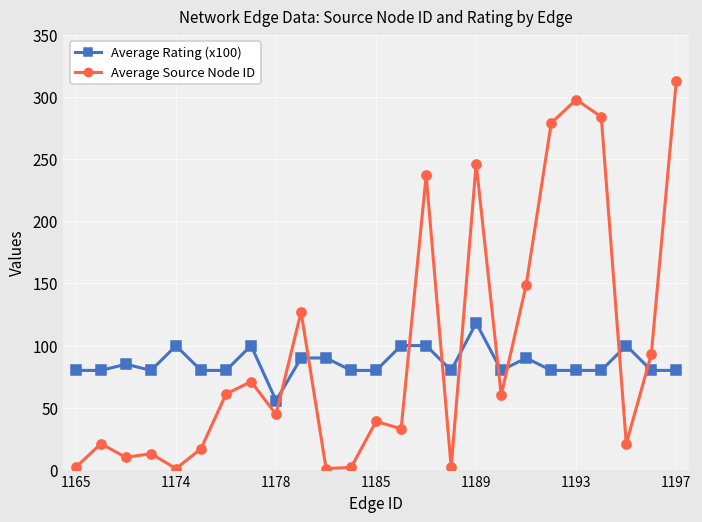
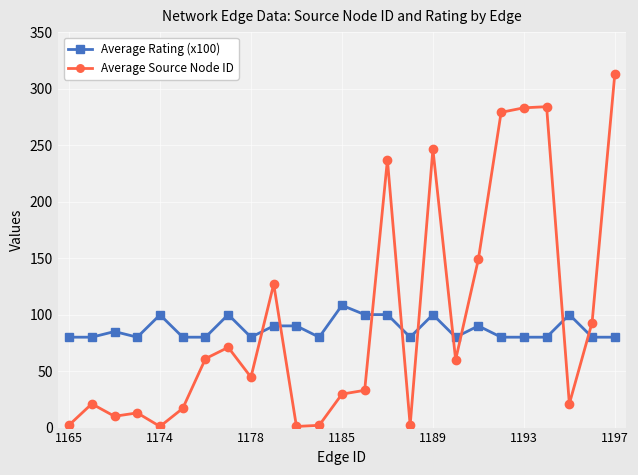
Average Rating (x100), 1178: 56 -> 80
Average Rating (x100), 1185: 80 -> 108
Average Source Node ID, 1185: 39 -> 30
Average Rating (x100), 1189: 118 -> 100
Average Source Node ID, 1193: 298 -> 283
